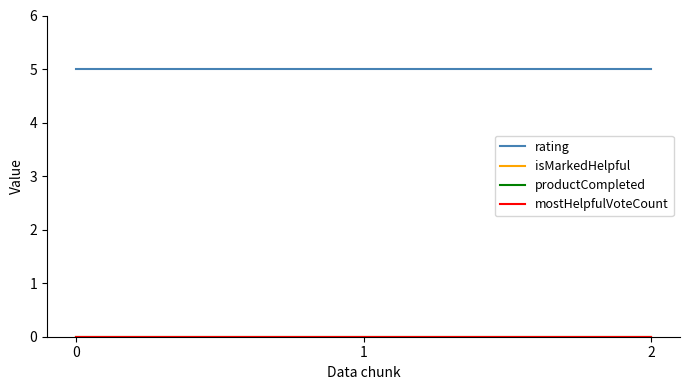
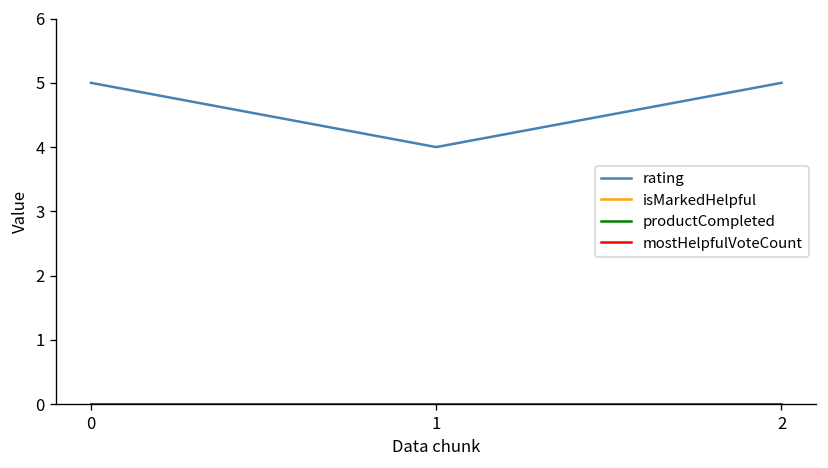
rating, 1: 5 -> 4
